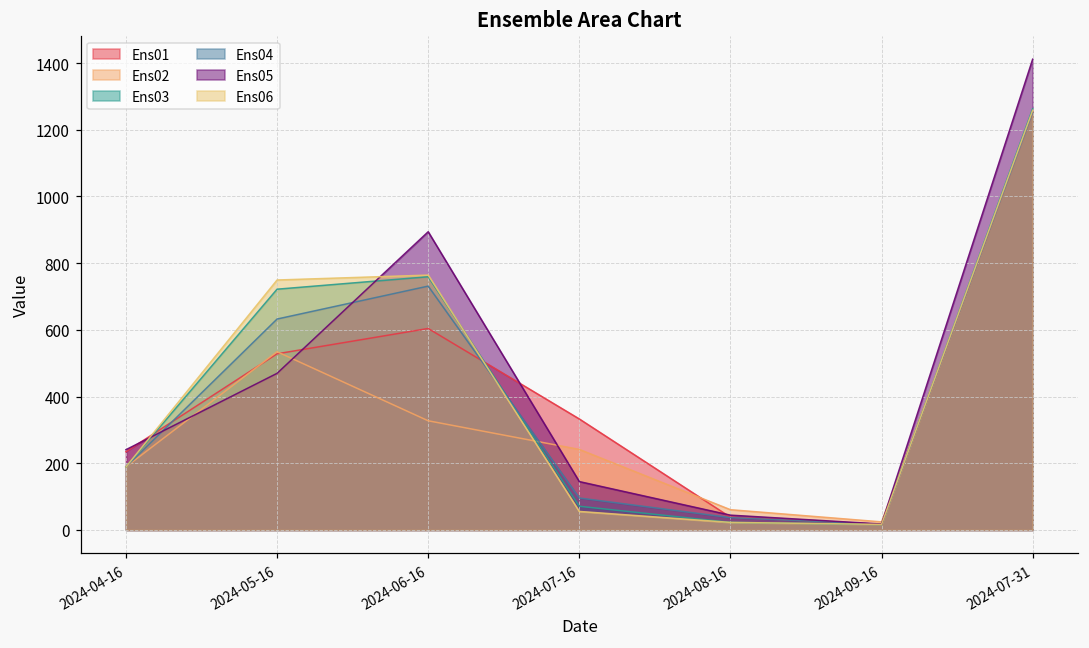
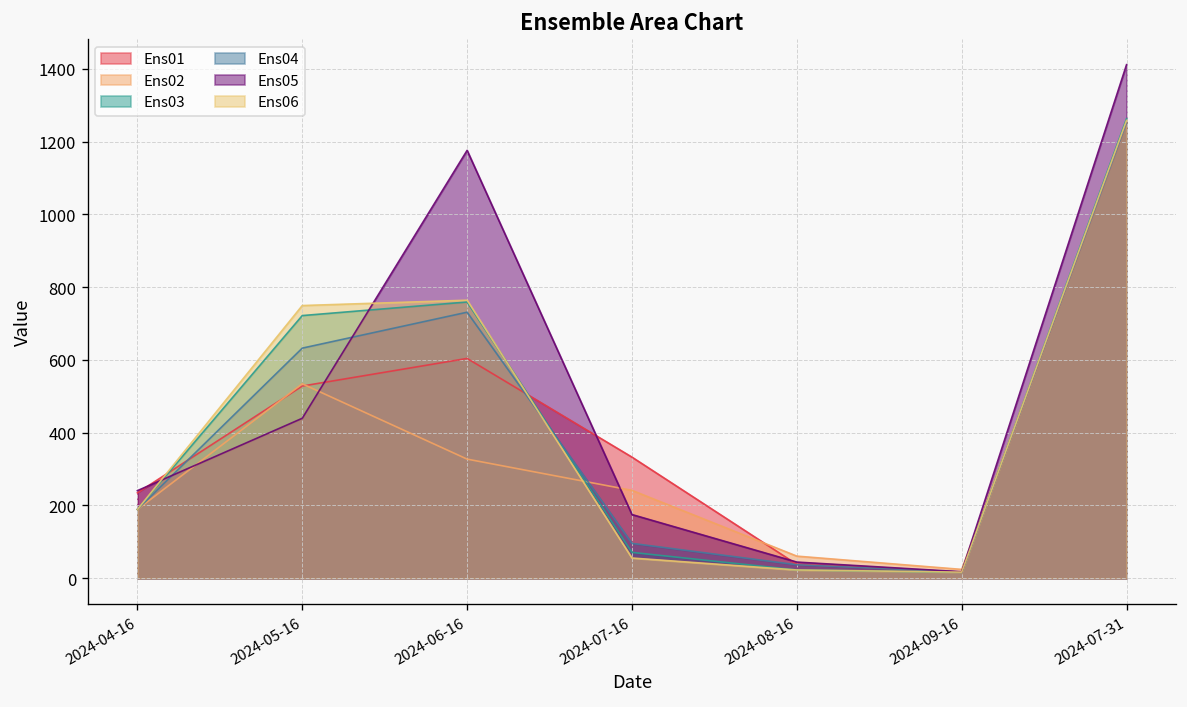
Ens05, 2024-05-16: 470 -> 440
Ens05, 2024-06-16: 890 -> 1180
Ens05, 2024-07-16: 150 -> 180
